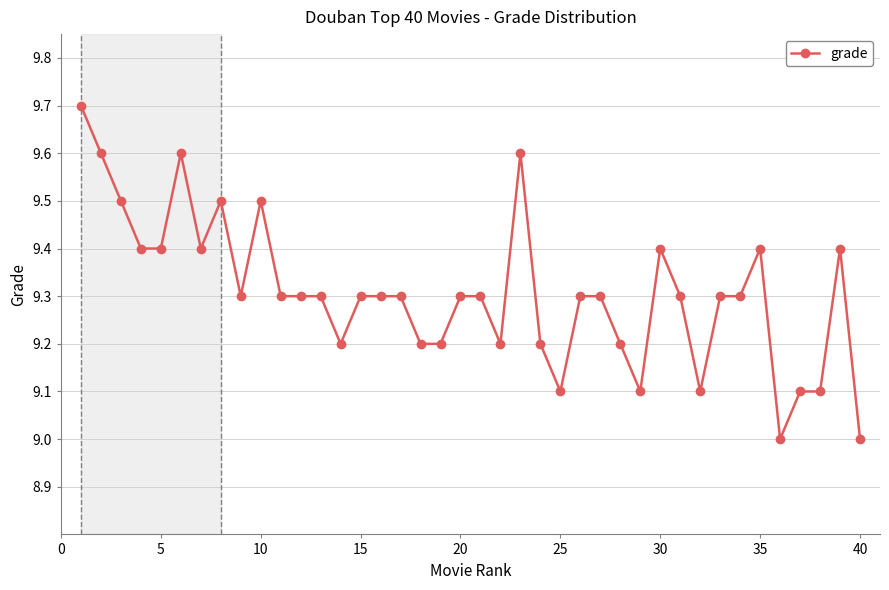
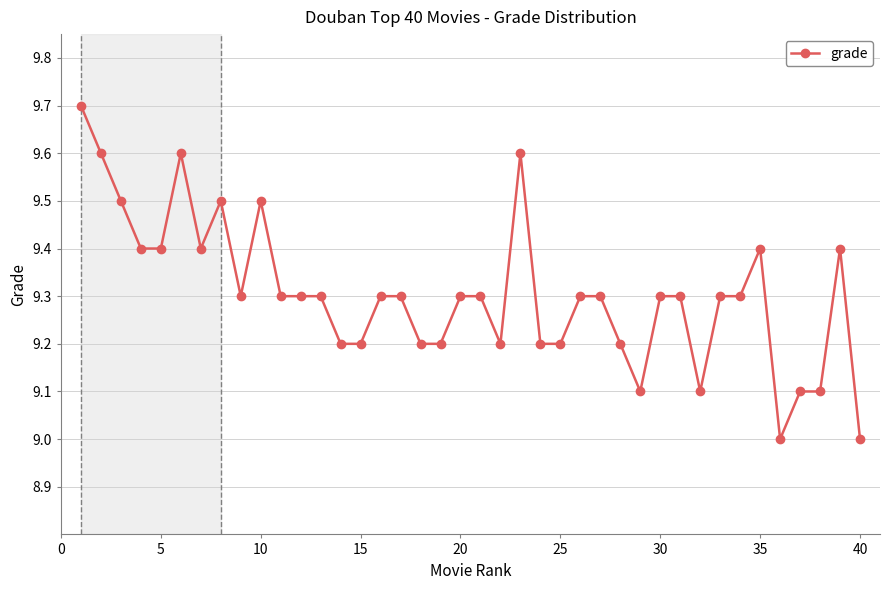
15: 9.3 -> 9.2
25: 9.1 -> 9.2
30: 9.4 -> 9.3
